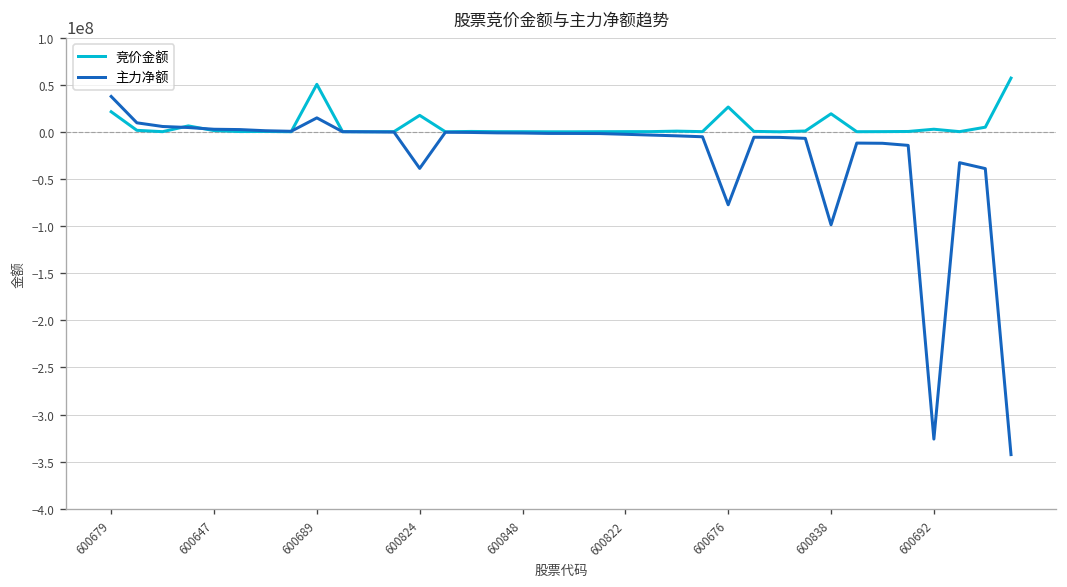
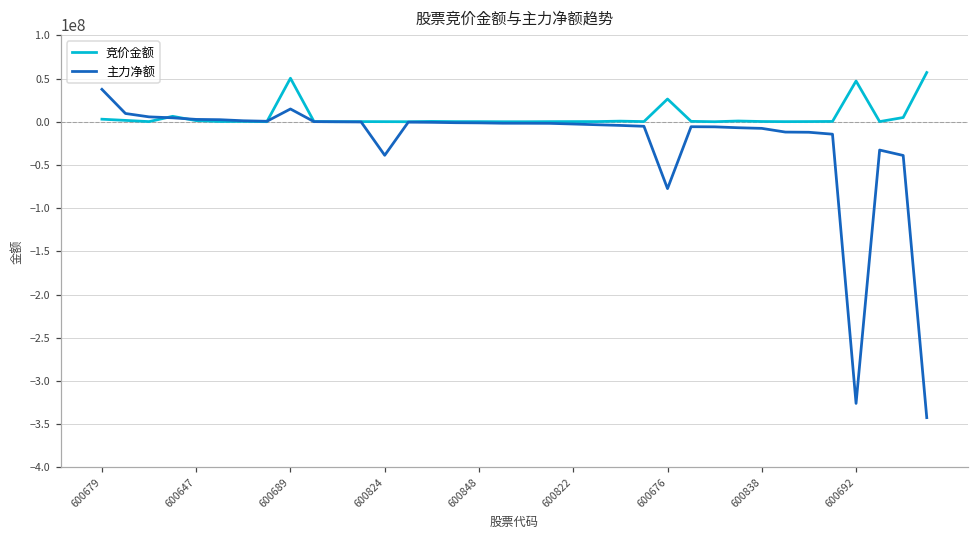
竞价金额, 600679: 20000000 -> 0
竞价金额, 600824: 20000000 -> 0
竞价金额, 600838: 20000000 -> 0
主力净额, 600838: -100000000 -> -10000000
竞价金额, 600692: 0 -> 50000000
